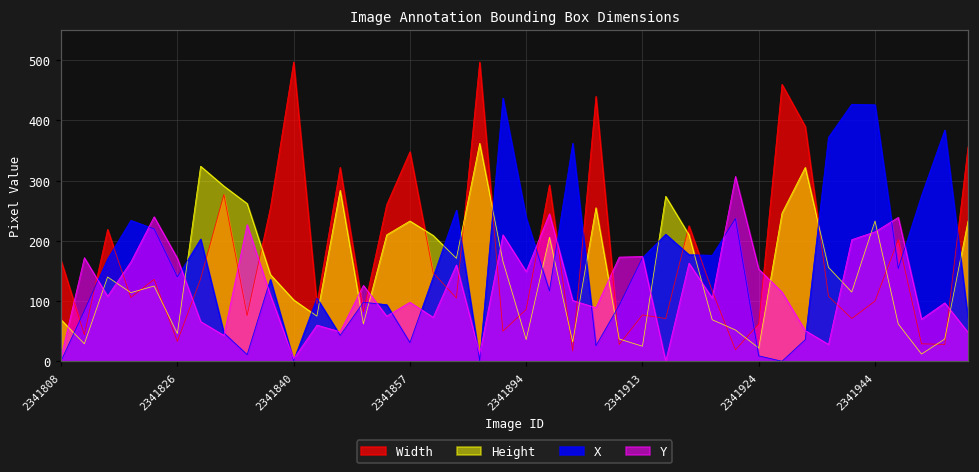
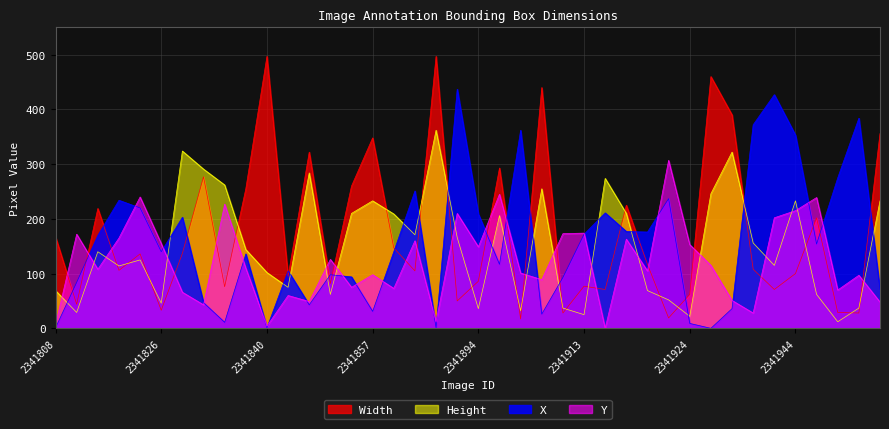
Y, 2341826: 170 -> 160
X, 2341894: 240 -> 210
X, 2341944: 430 -> 350
